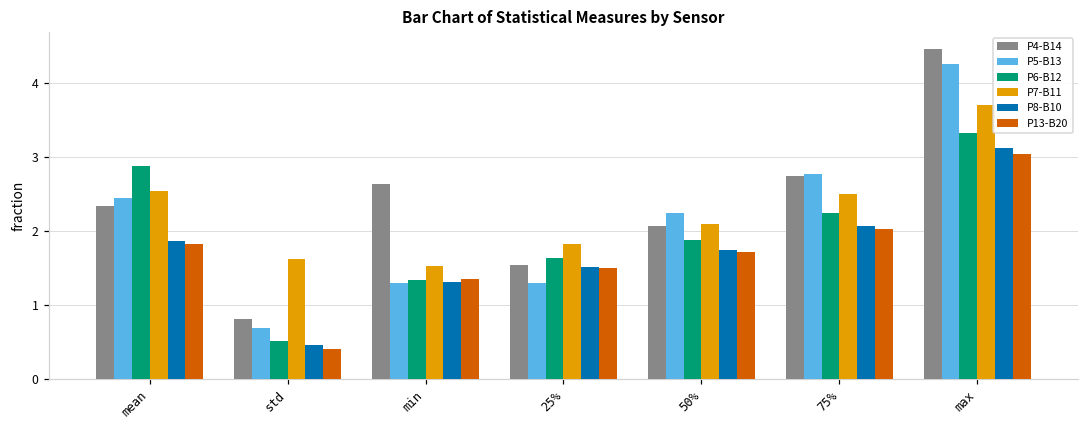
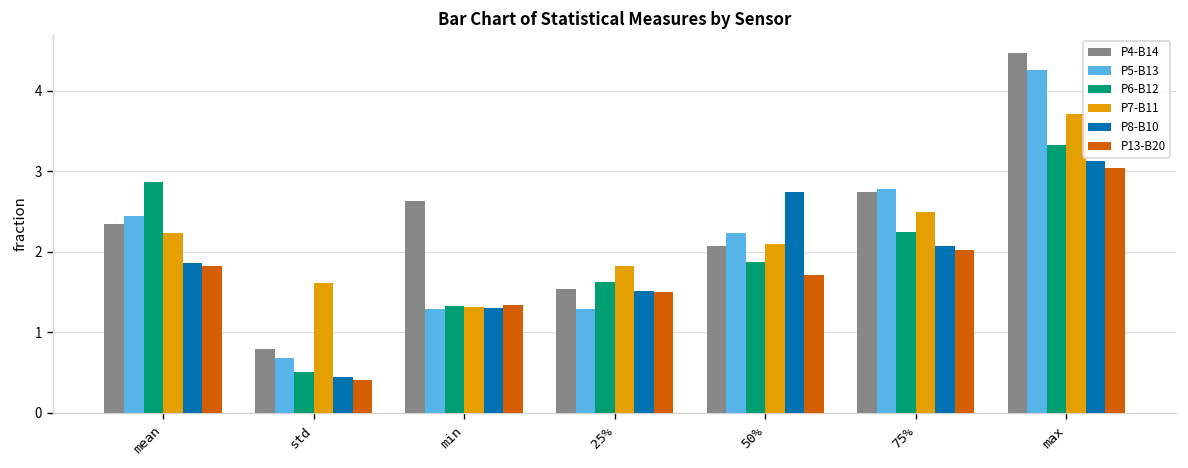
P7-B11, mean: 2.5 -> 2.2
P7-B11, min: 1.5 -> 1.3
P8-B10, 50%: 1.7 -> 2.7
